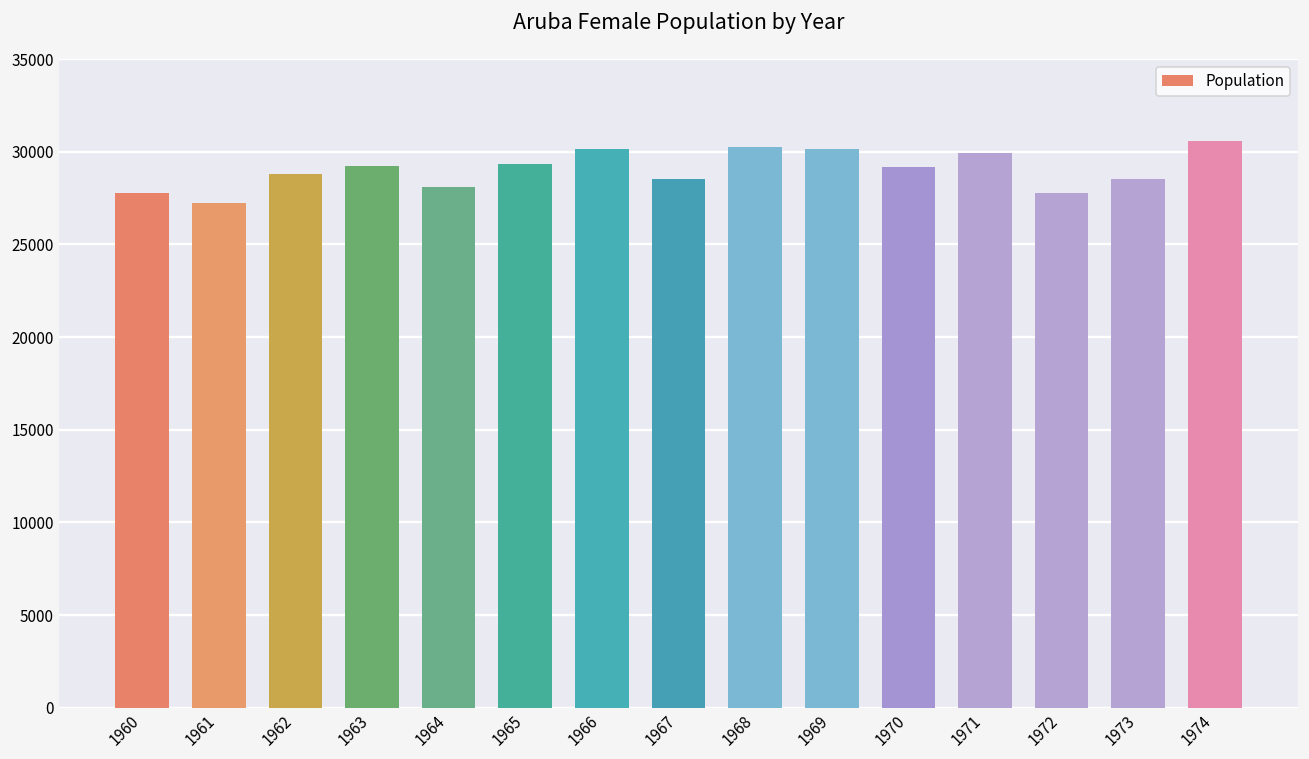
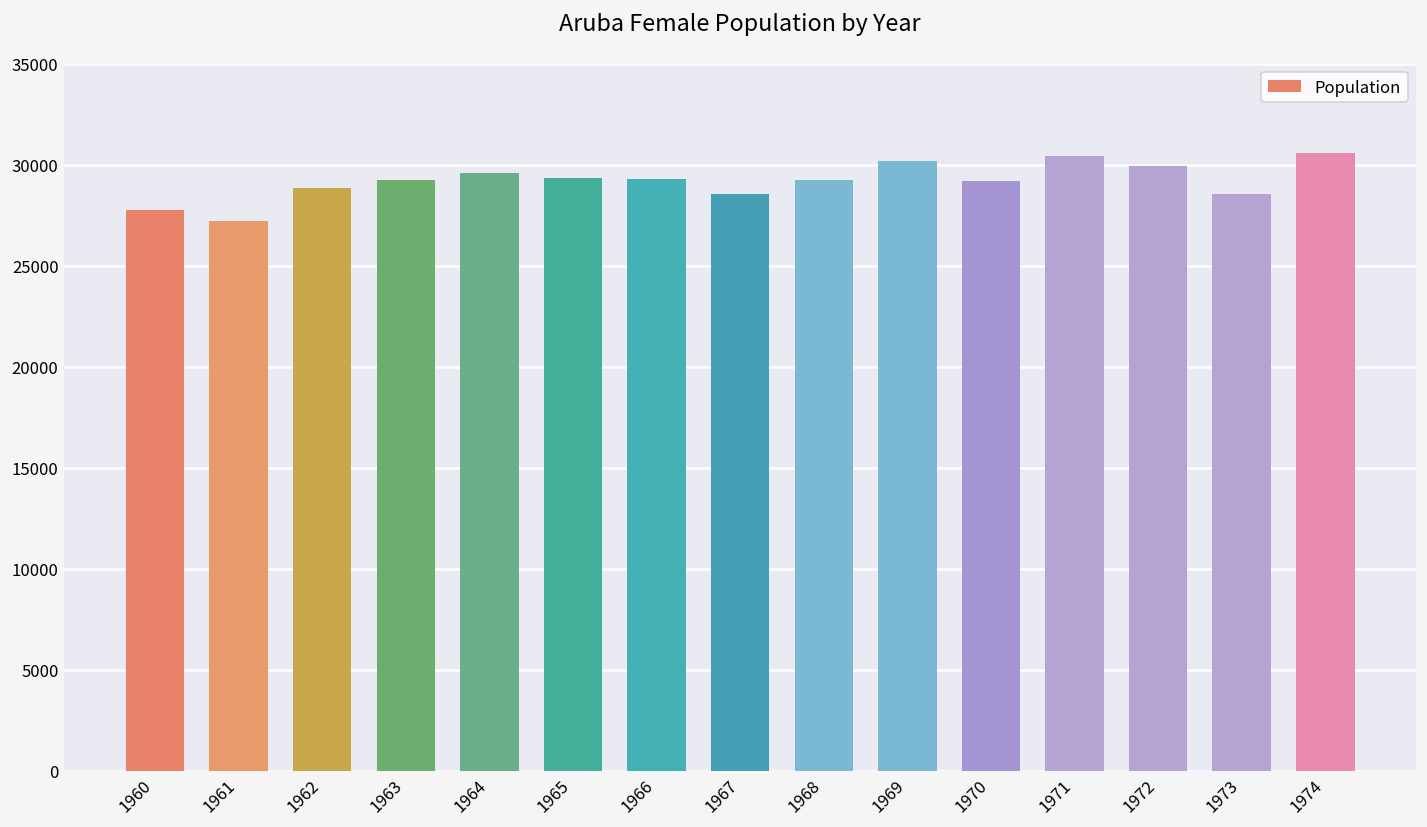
1964: 28100 -> 29600
1966: 30100 -> 29300
1968: 30200 -> 29300
1971: 29900 -> 30400
1972: 27800 -> 30000
